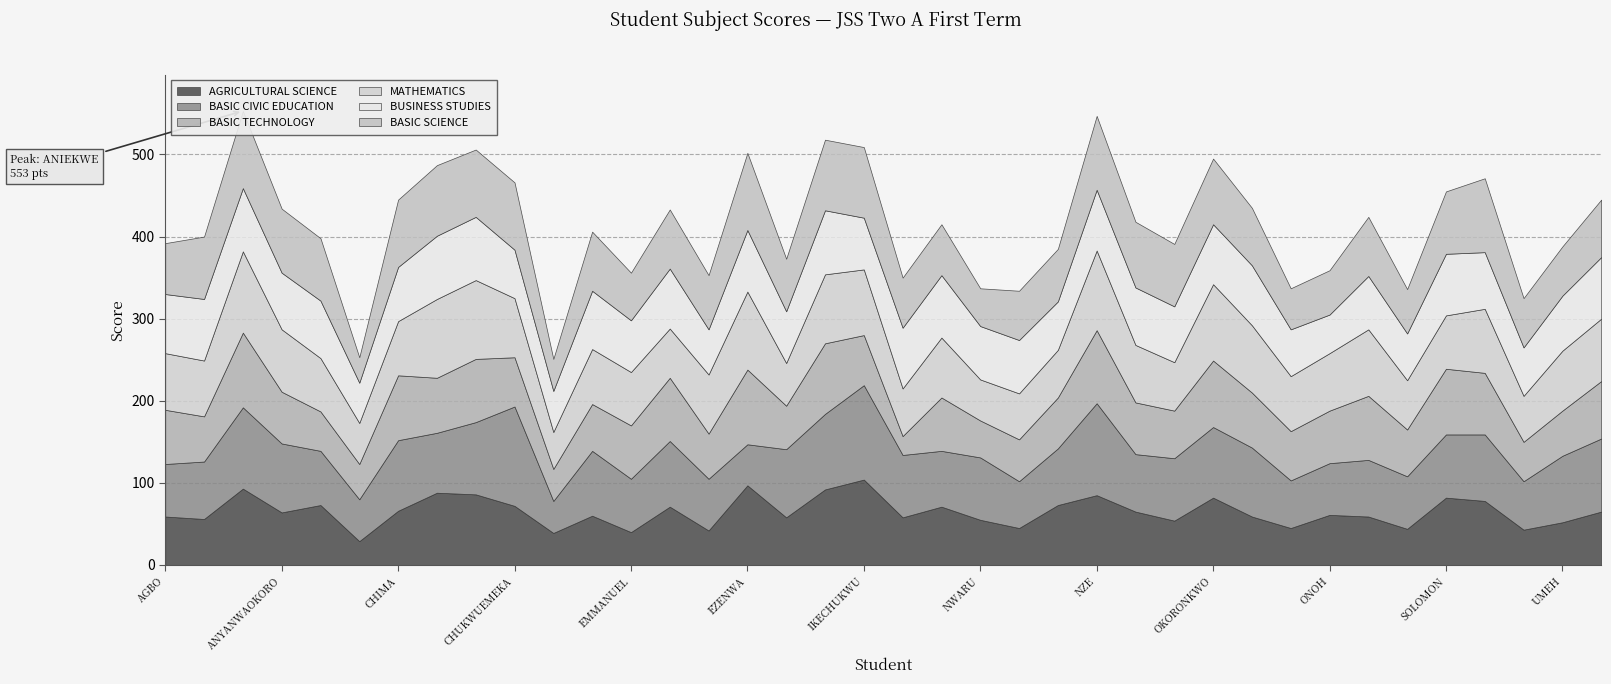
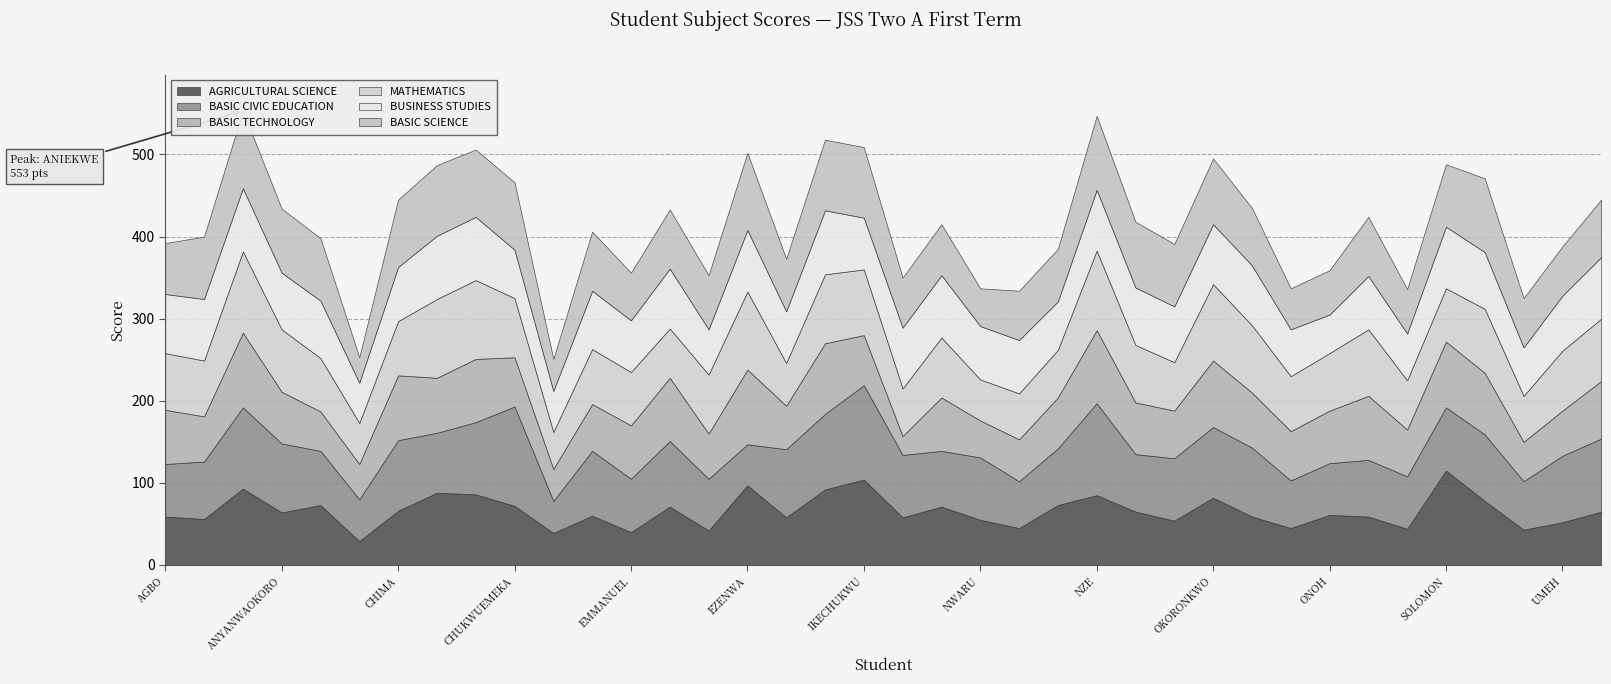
AGRICULTURAL SCIENCE, SOLOMON: 80 -> 120
